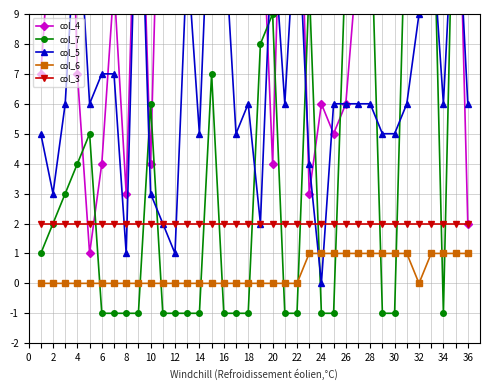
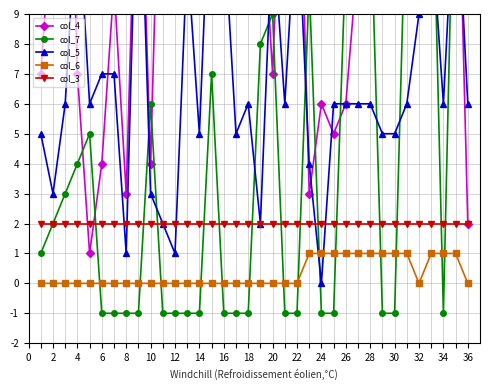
col_4, 20: 4 -> 7
col_6, 36: 1 -> 0
